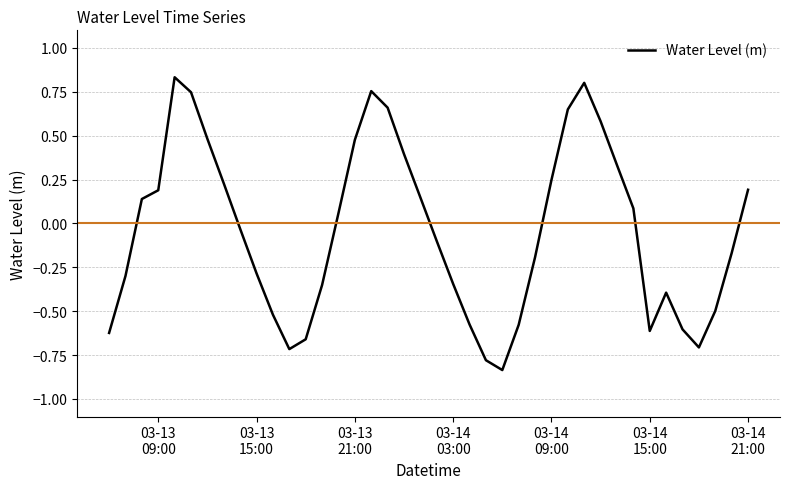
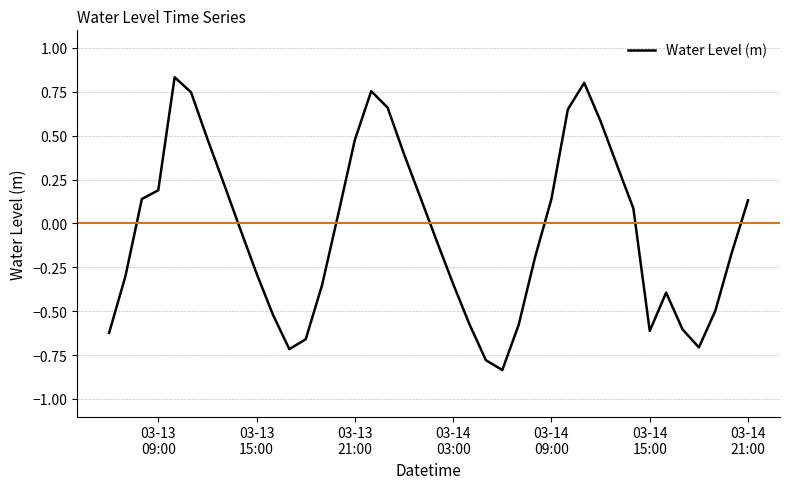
03-14 09:00: 0.25 -> 0.14
03-14 21:00: 0.19 -> 0.13
